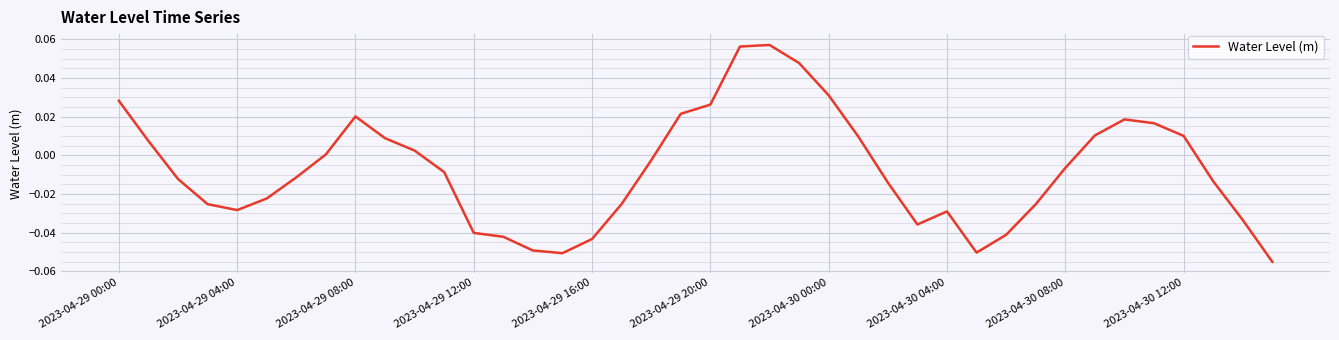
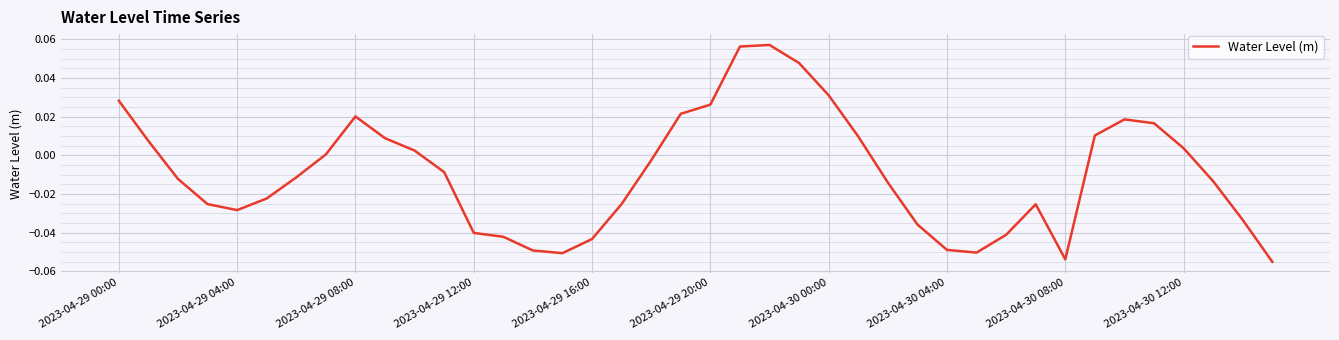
2023-04-30 04:00: -0.029 -> -0.049
2023-04-30 08:00: -0.007 -> -0.054
2023-04-30 12:00: 0.010 -> 0.004
